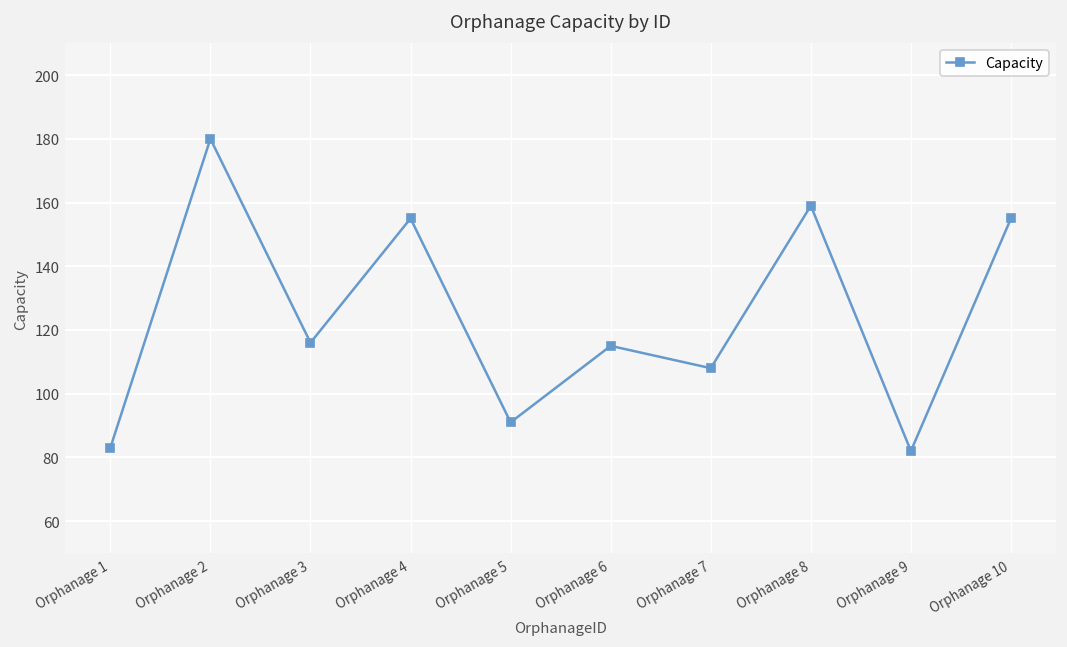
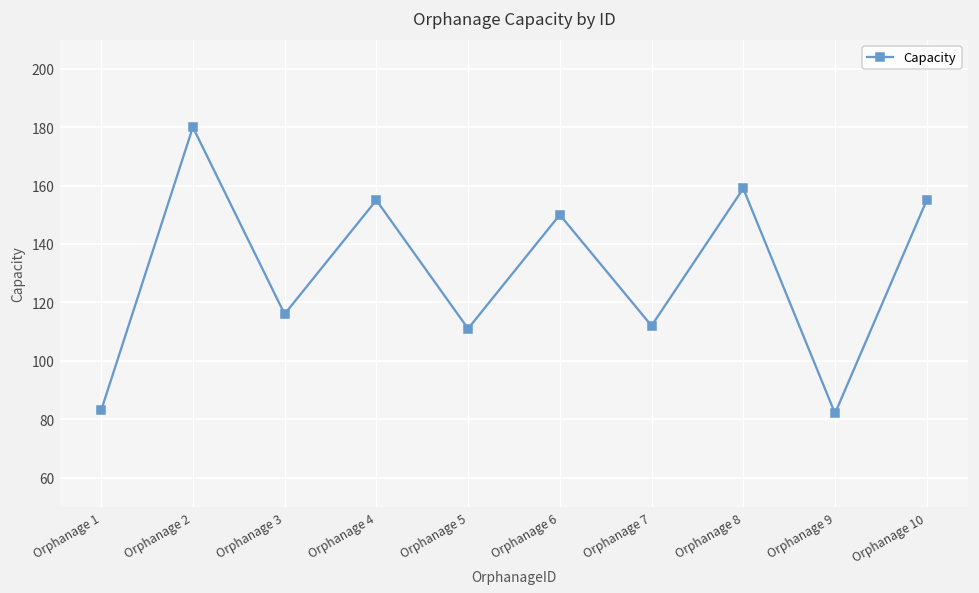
Orphanage 5: 91 -> 111
Orphanage 6: 115 -> 150
Orphanage 7: 108 -> 112
